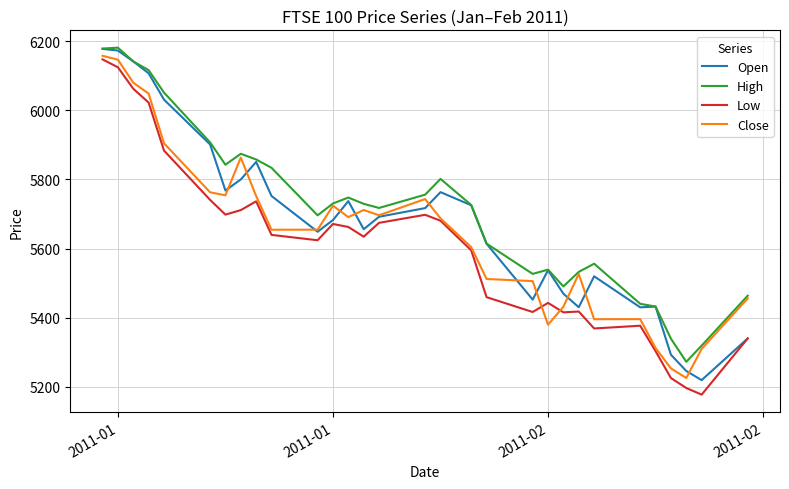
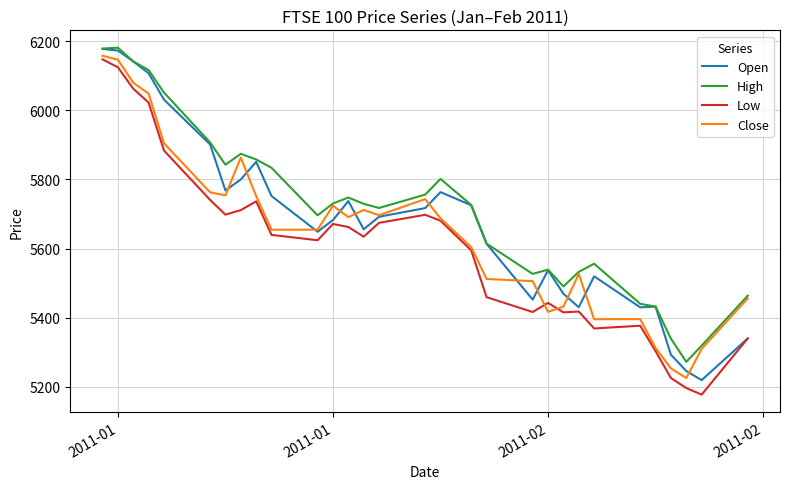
Close, 2011-02: 5380 -> 5420
